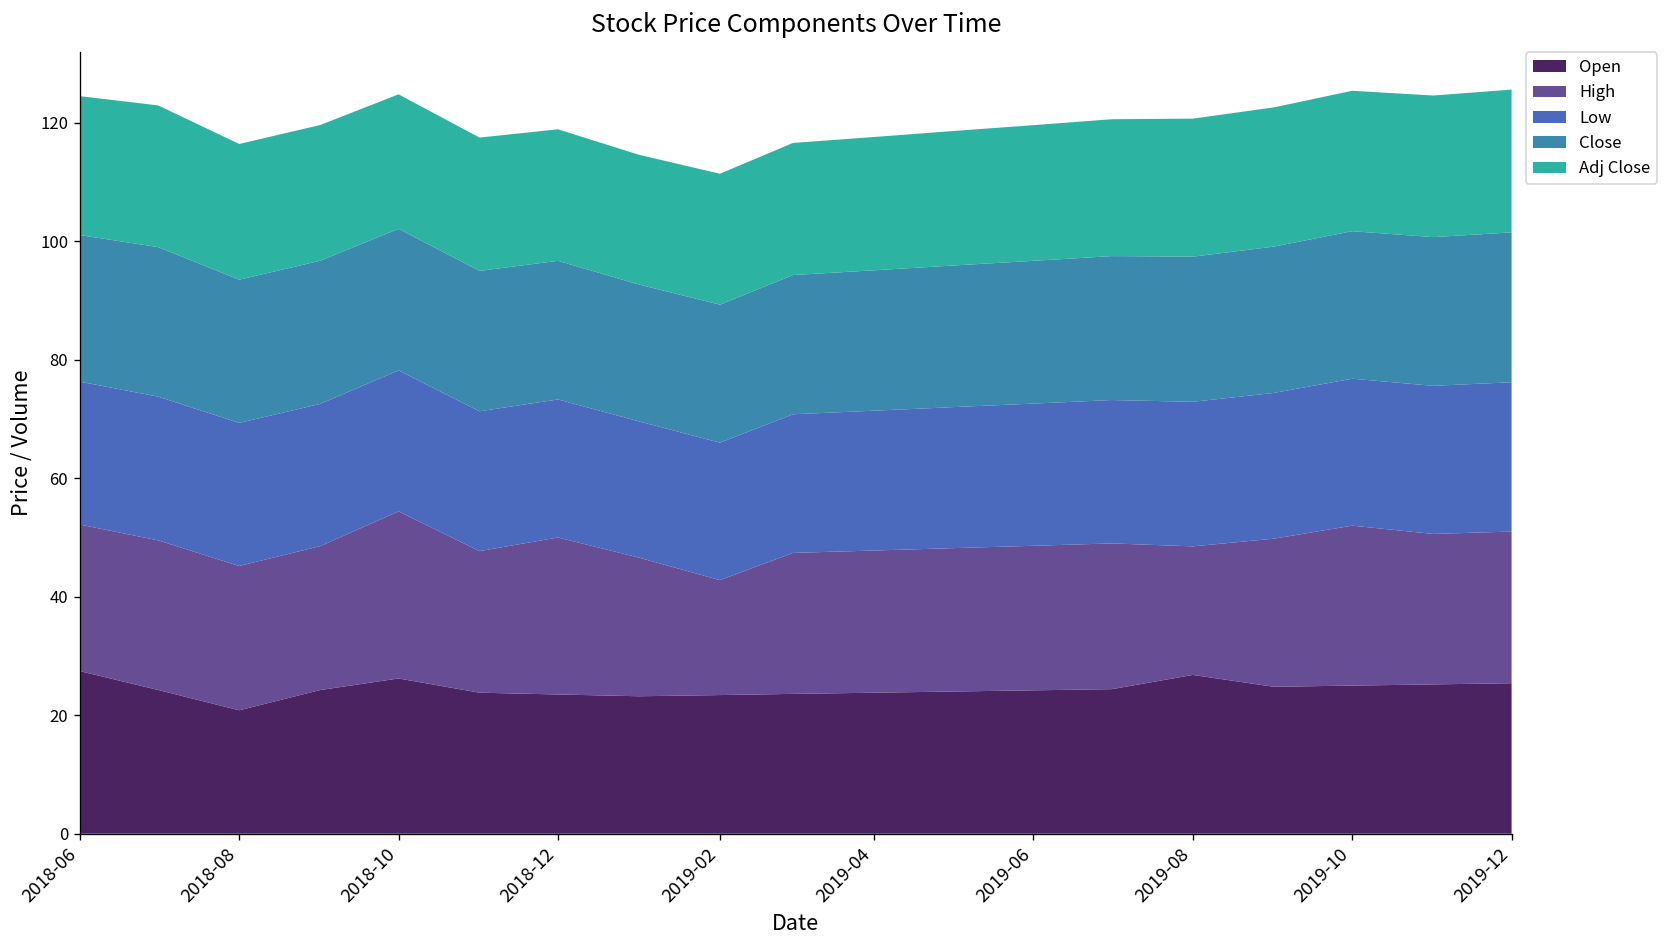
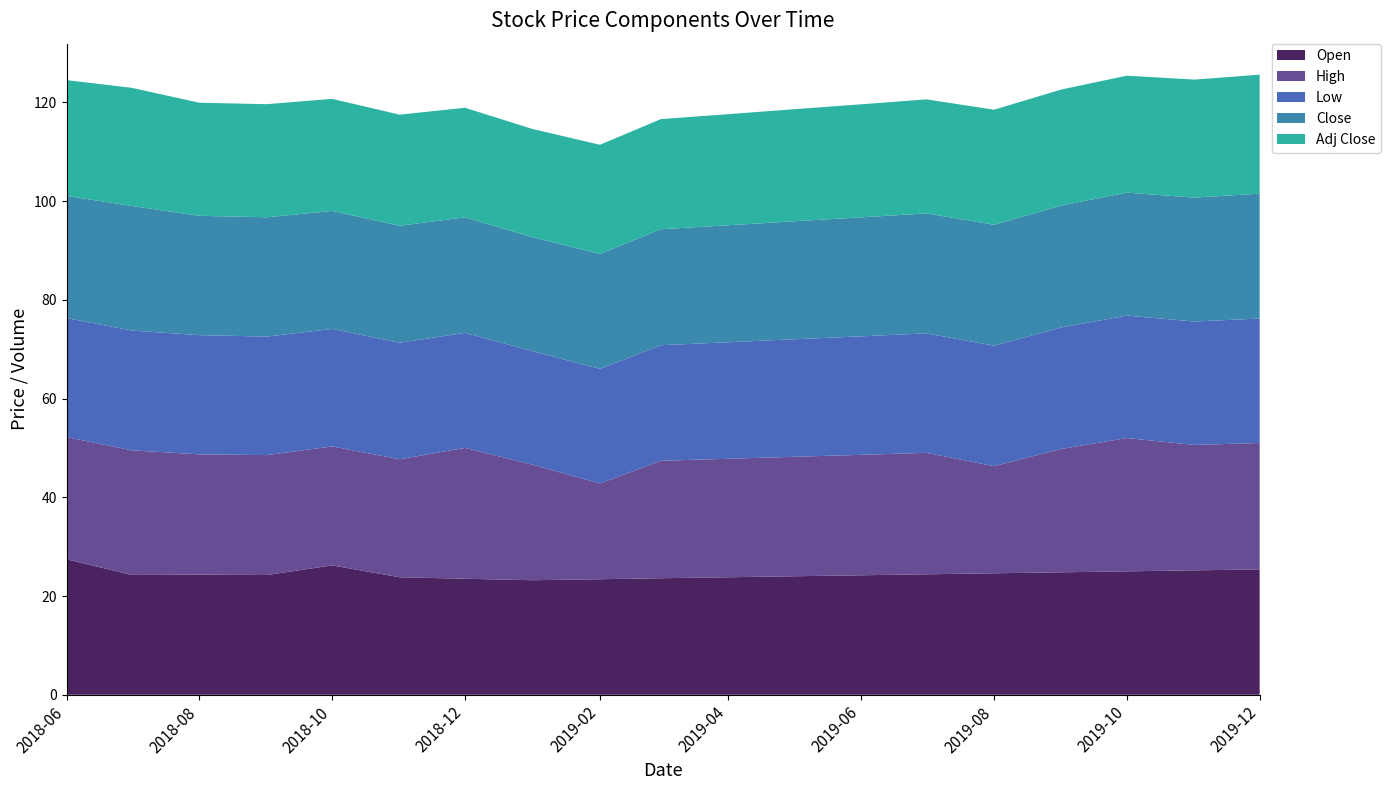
Open, 2018-08: 21 -> 24
High, 2018-10: 28 -> 24
Open, 2019-08: 27 -> 25
